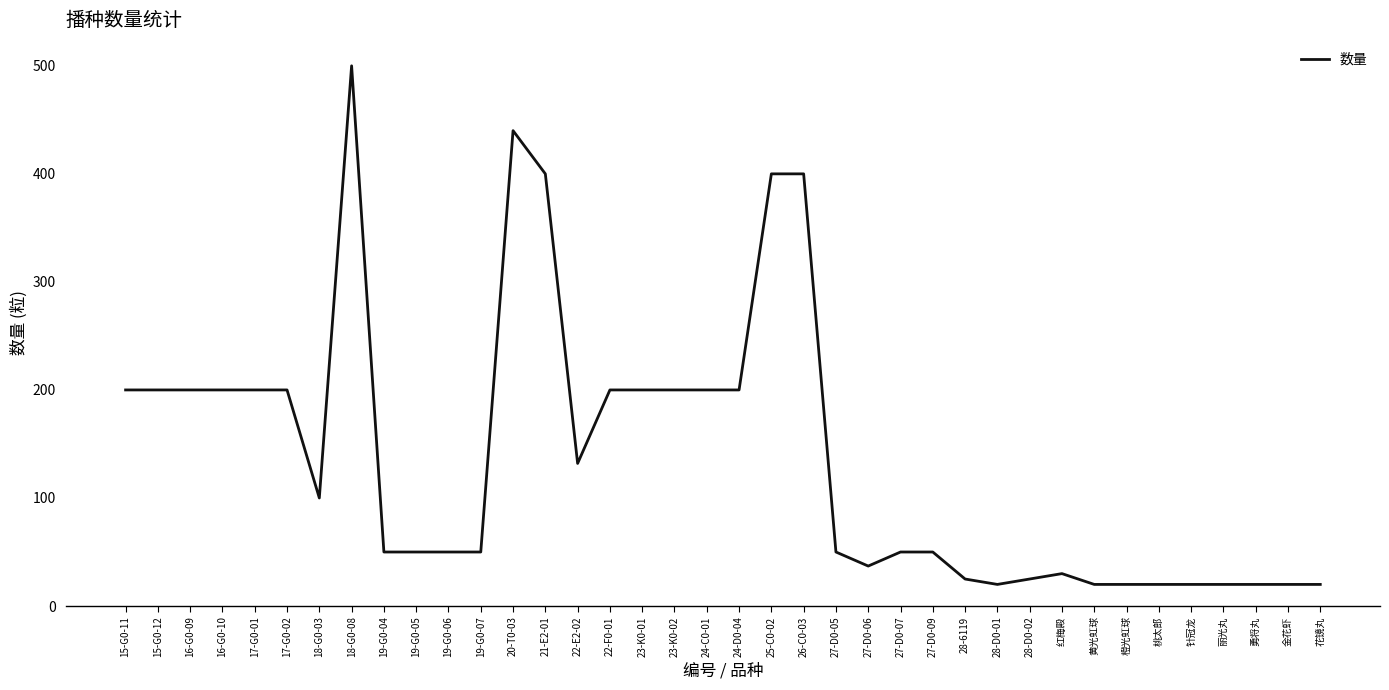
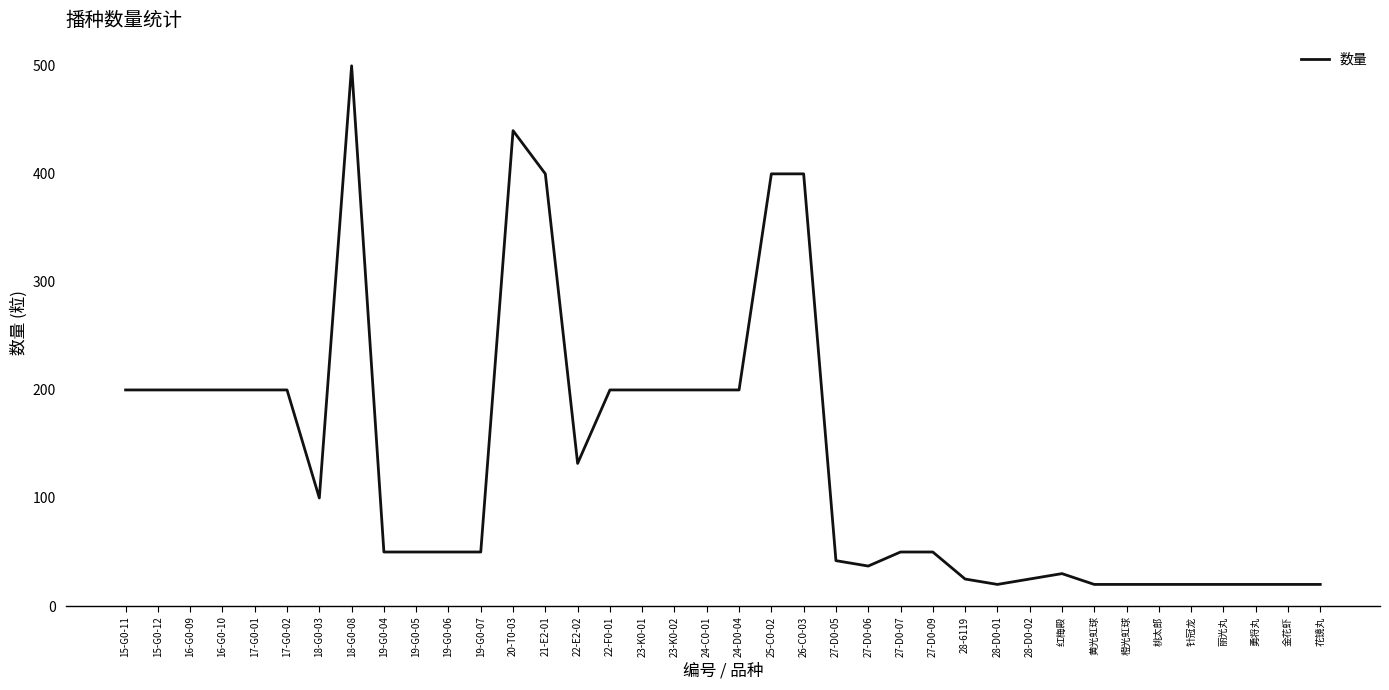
27-D0-05: 50 -> 42
